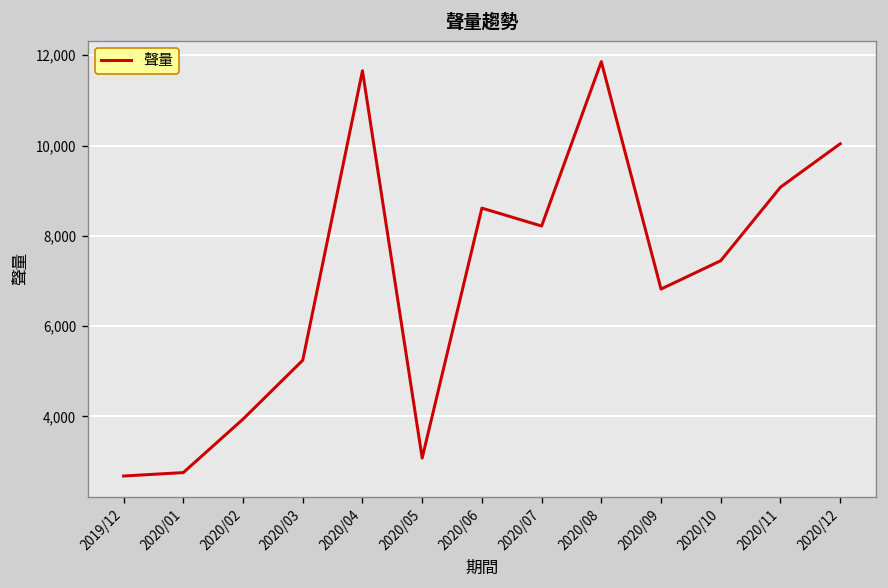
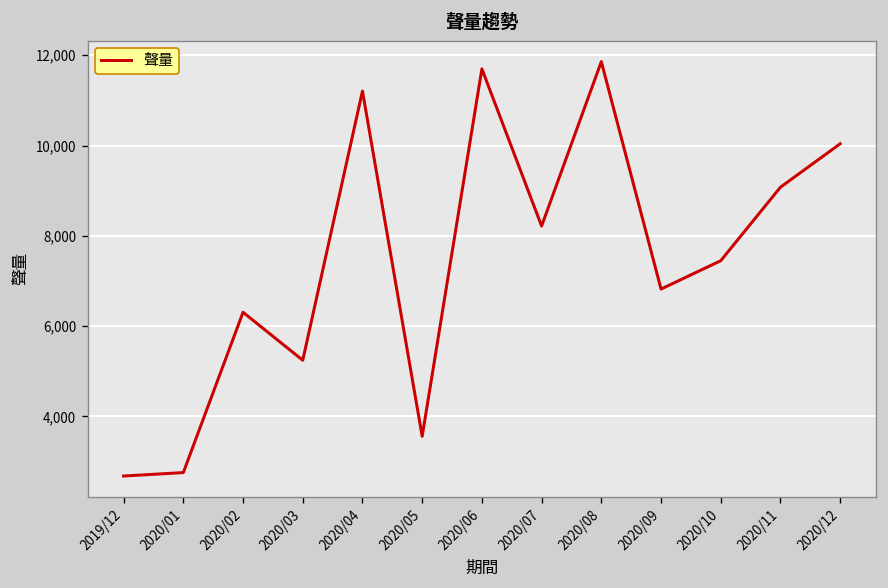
2020/02: 3,900 -> 6,300
2020/04: 11,700 -> 11,200
2020/05: 3,100 -> 3,600
2020/06: 8,600 -> 11,700
